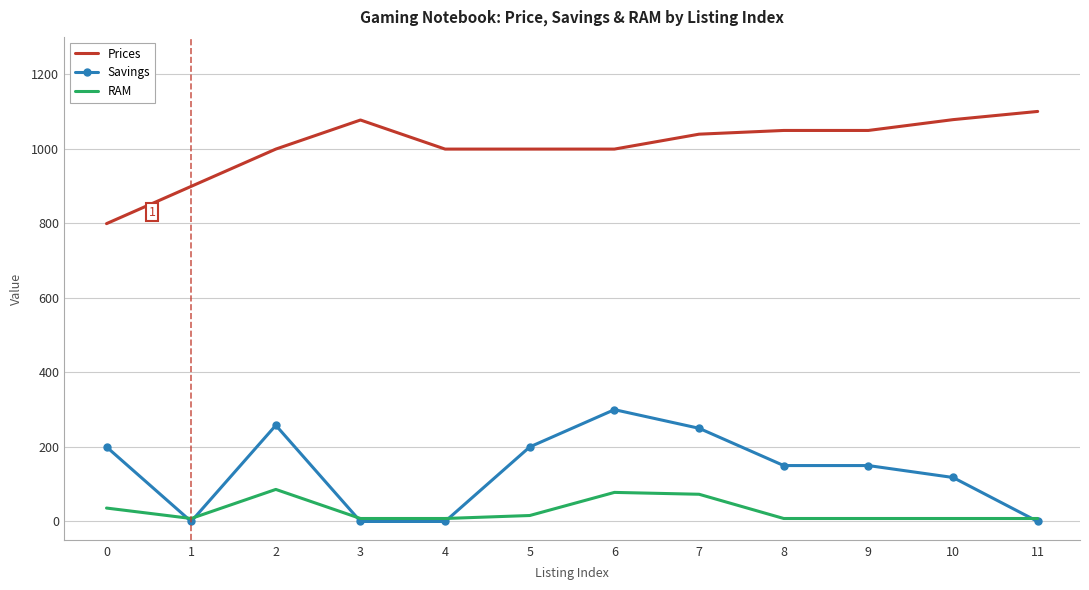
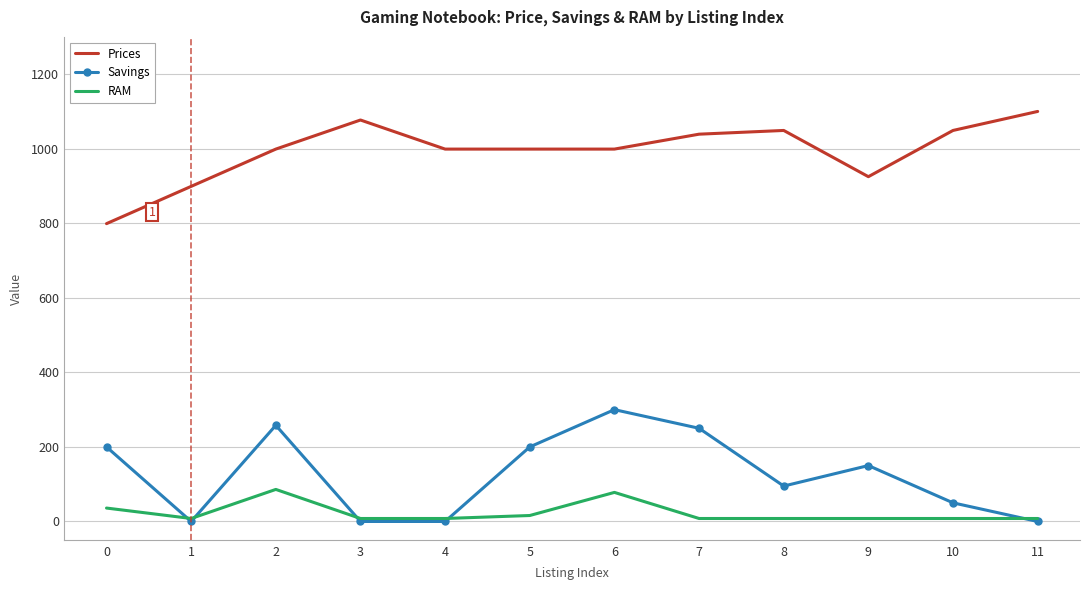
RAM, 7: 70 -> 10
Savings, 8: 150 -> 100
Prices, 9: 1050 -> 930
Prices, 10: 1080 -> 1050
Savings, 10: 120 -> 50
